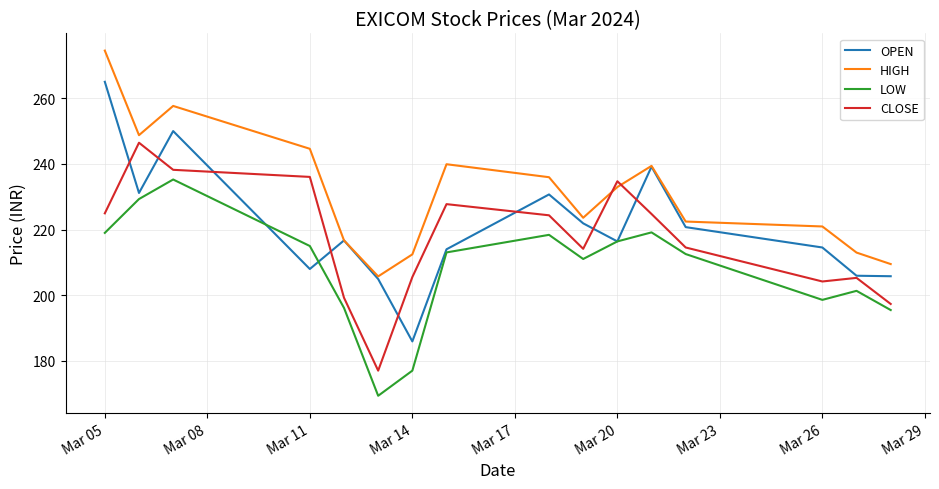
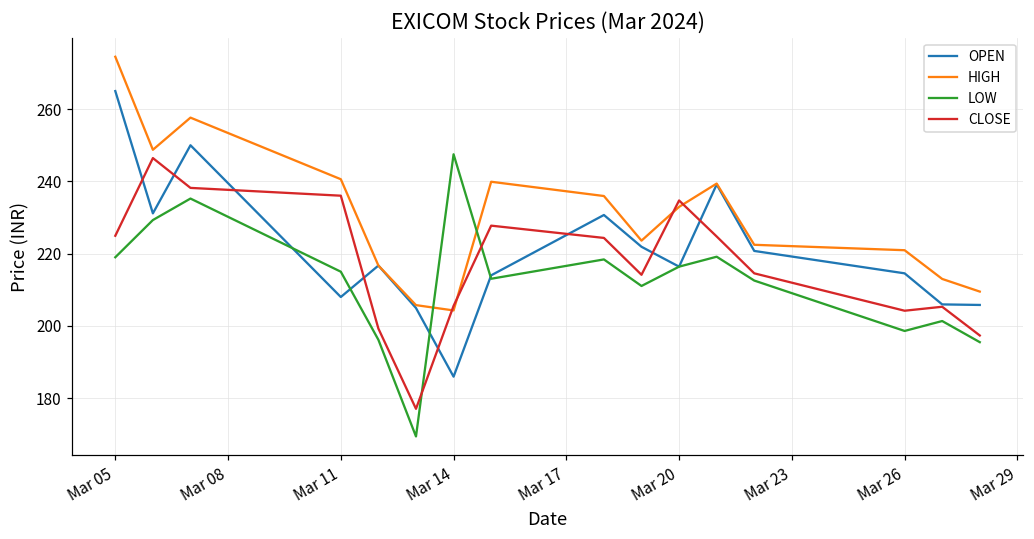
HIGH, Mar 11: 245 -> 241
HIGH, Mar 14: 212 -> 204
LOW, Mar 14: 177 -> 248
